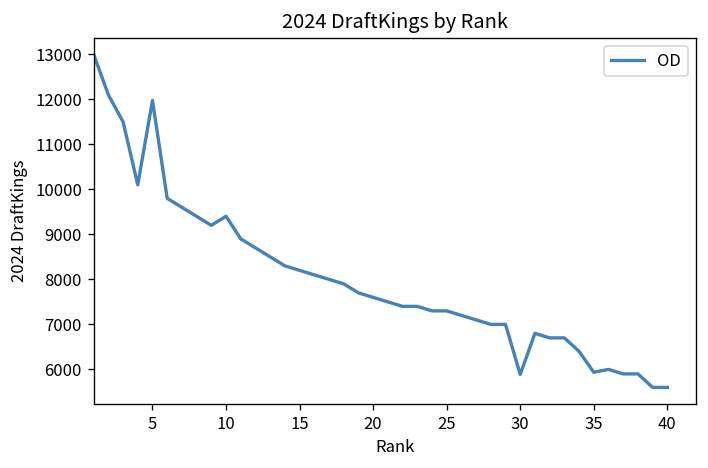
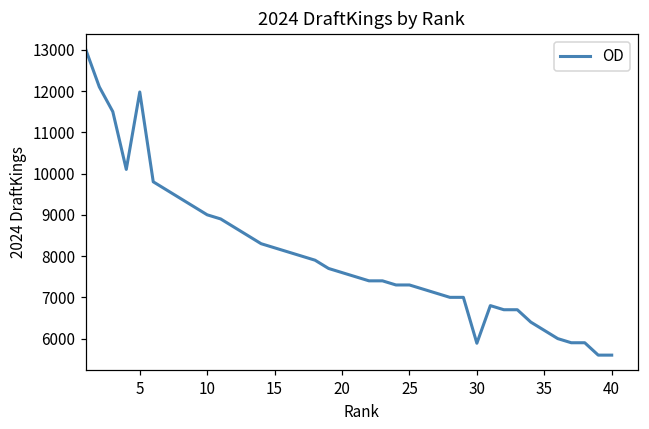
10: 9400 -> 9000
35: 5900 -> 6200
